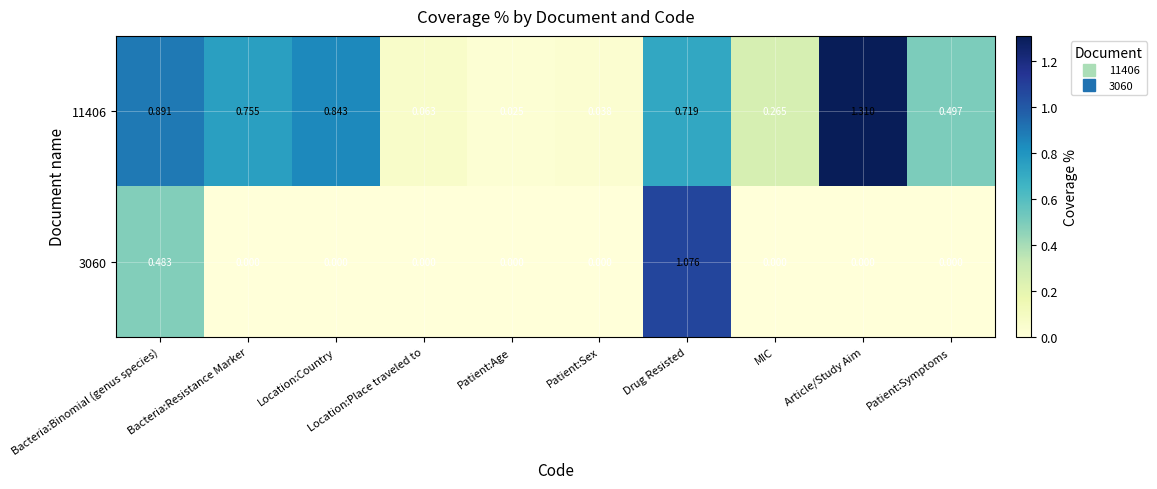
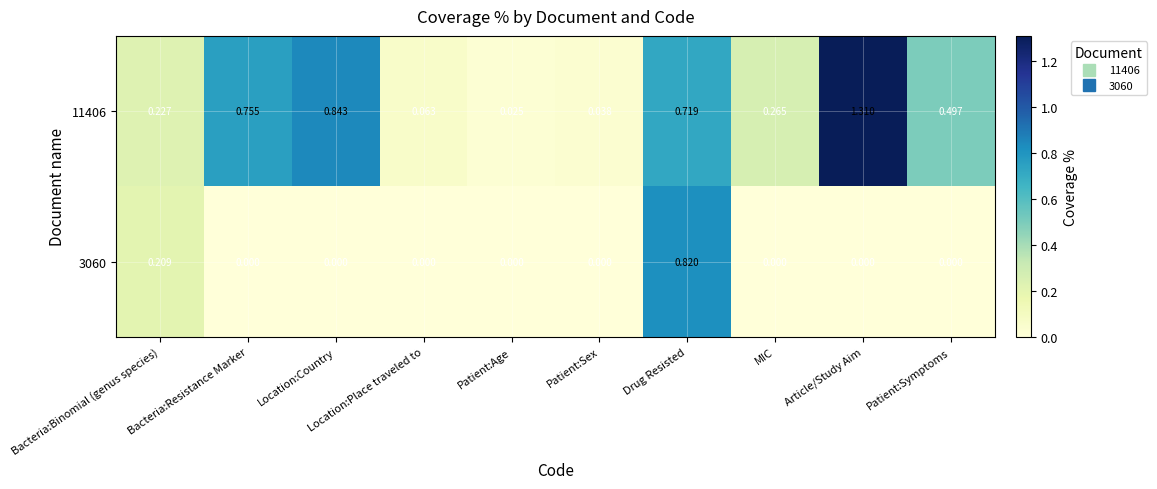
11406, Bacteria:Binomial (genus species): 0.891 -> 0.227
3060, Bacteria:Binomial (genus species): 0.483 -> 0.209
3060, Drug Resisted: 1.076 -> 0.820
